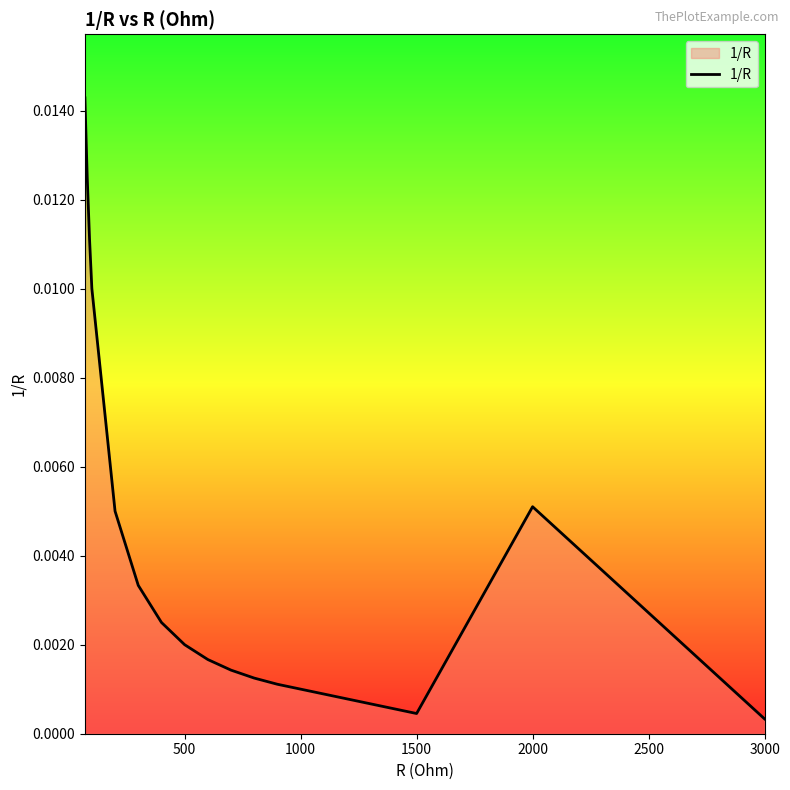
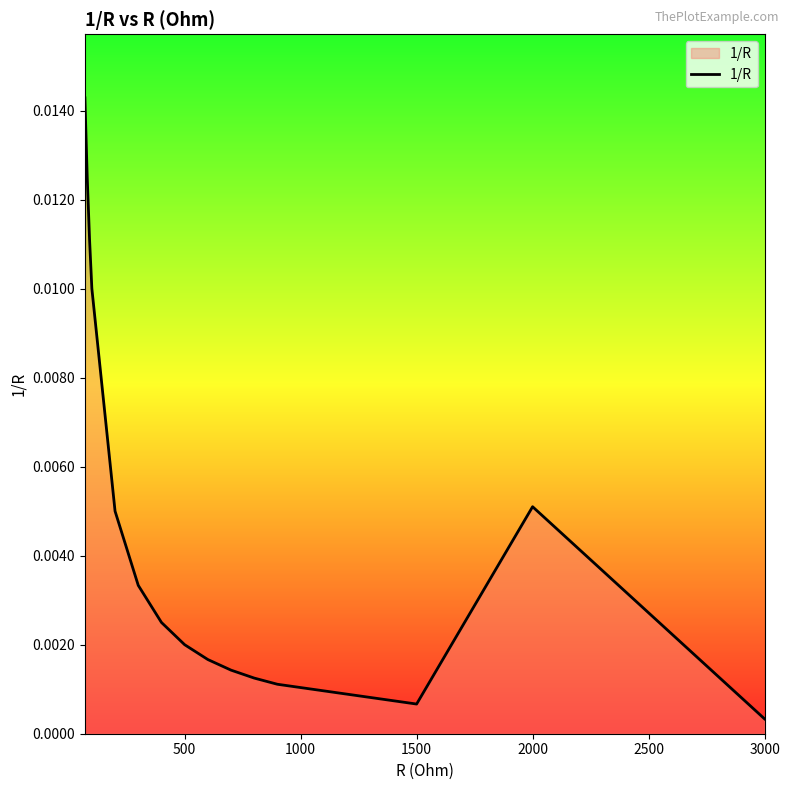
1500: 0.0005 -> 0.0007
